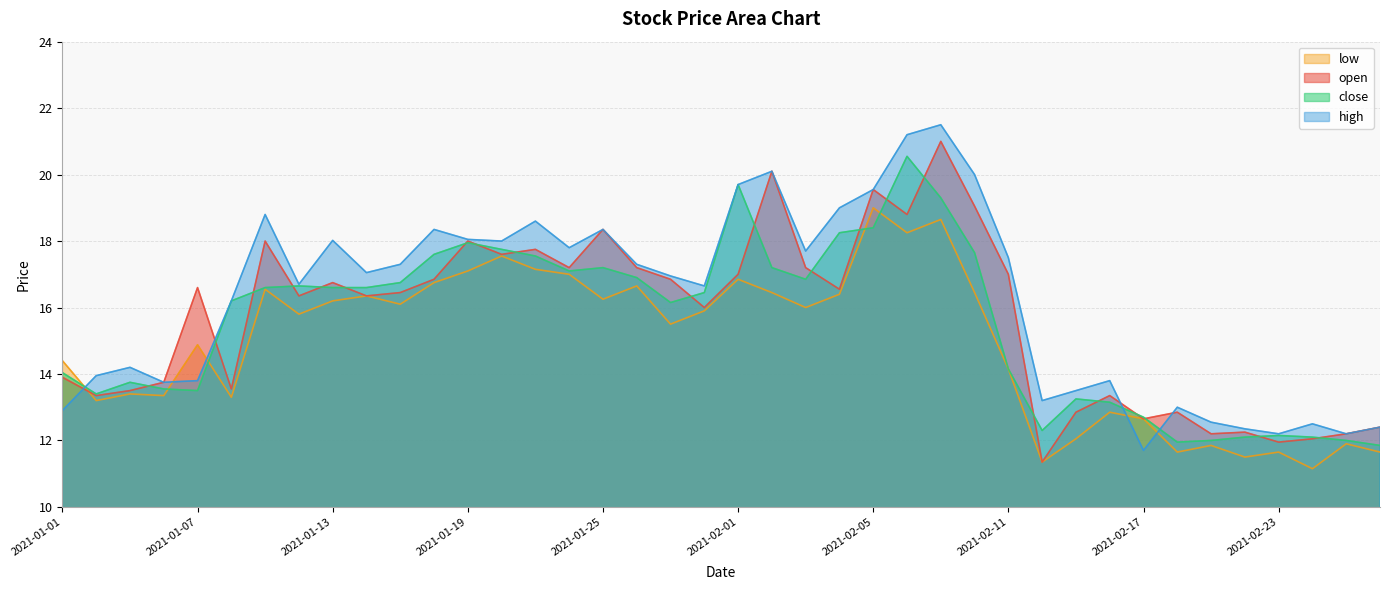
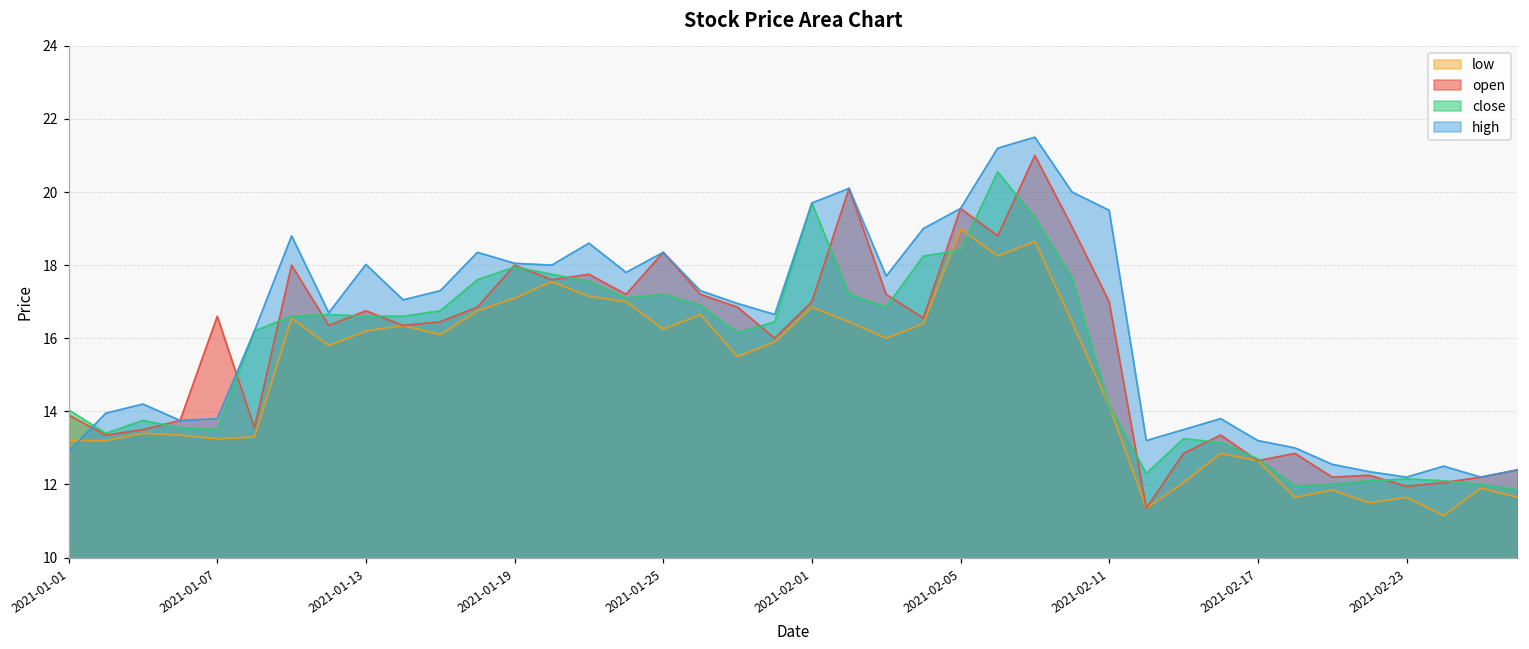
low, 2021-01-01: 14.4 -> 13.2
low, 2021-01-07: 14.9 -> 13.3
high, 2021-02-11: 17.5 -> 19.5
high, 2021-02-17: 11.7 -> 13.2
